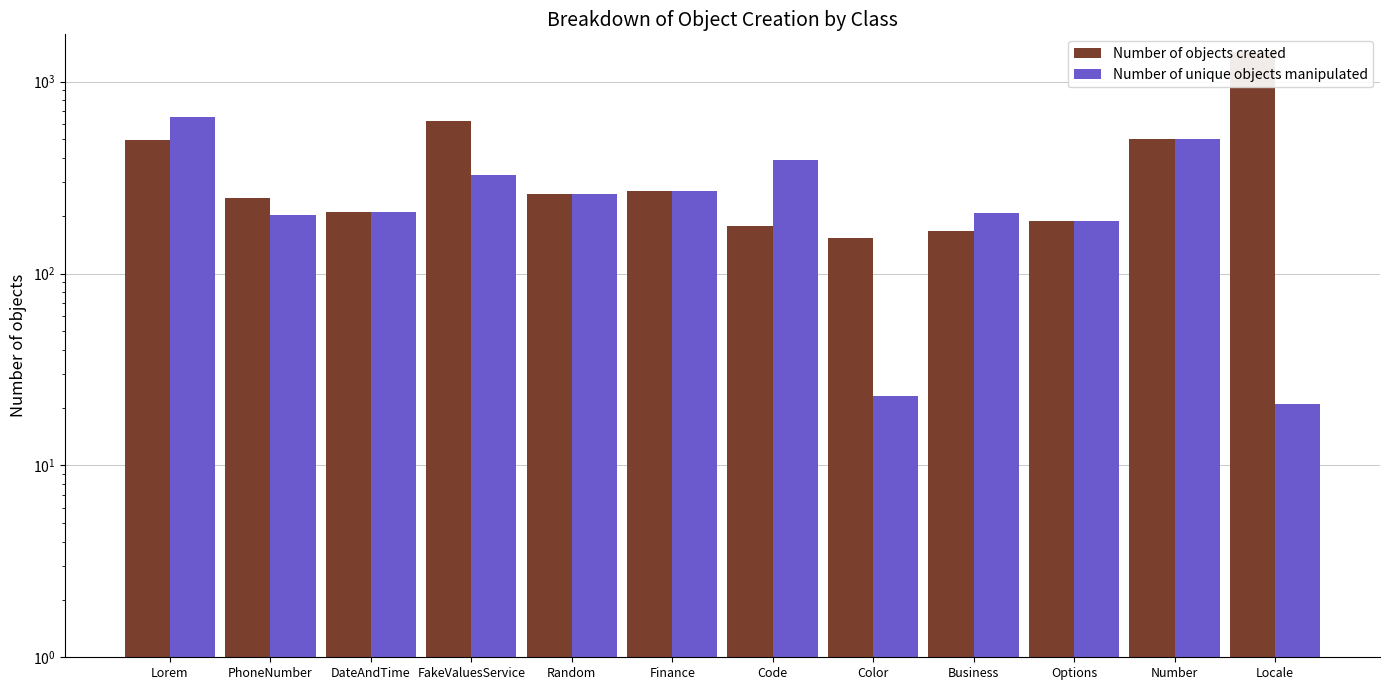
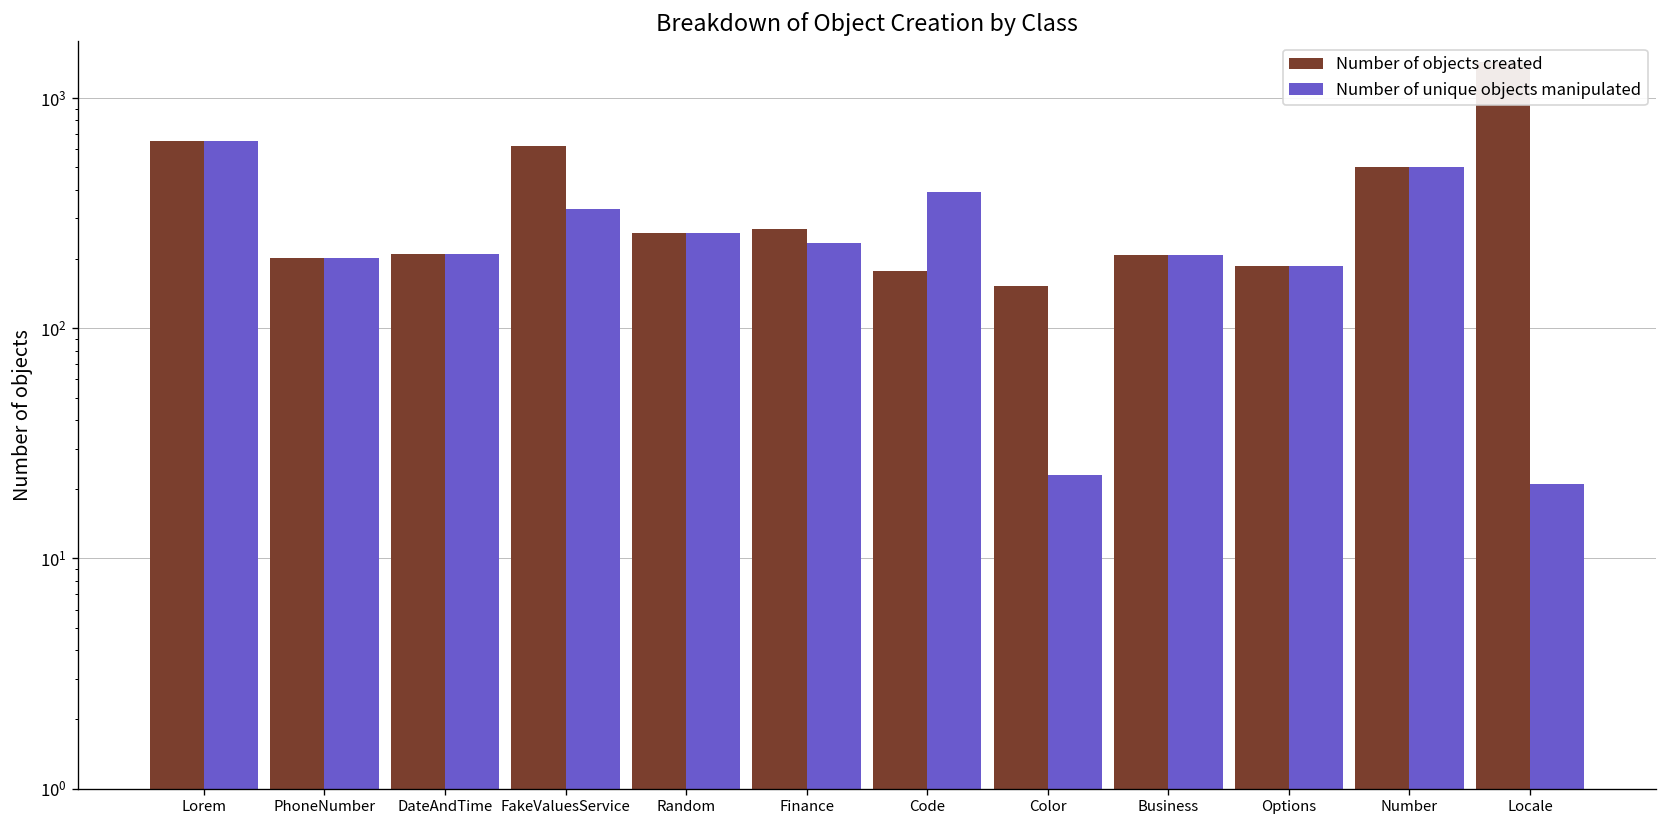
Number of objects created, Lorem: 500 -> 650
Number of objects created, PhoneNumber: 250 -> 200
Number of unique objects manipulated, Finance: 270 -> 240
Number of objects created, Business: 170 -> 210
